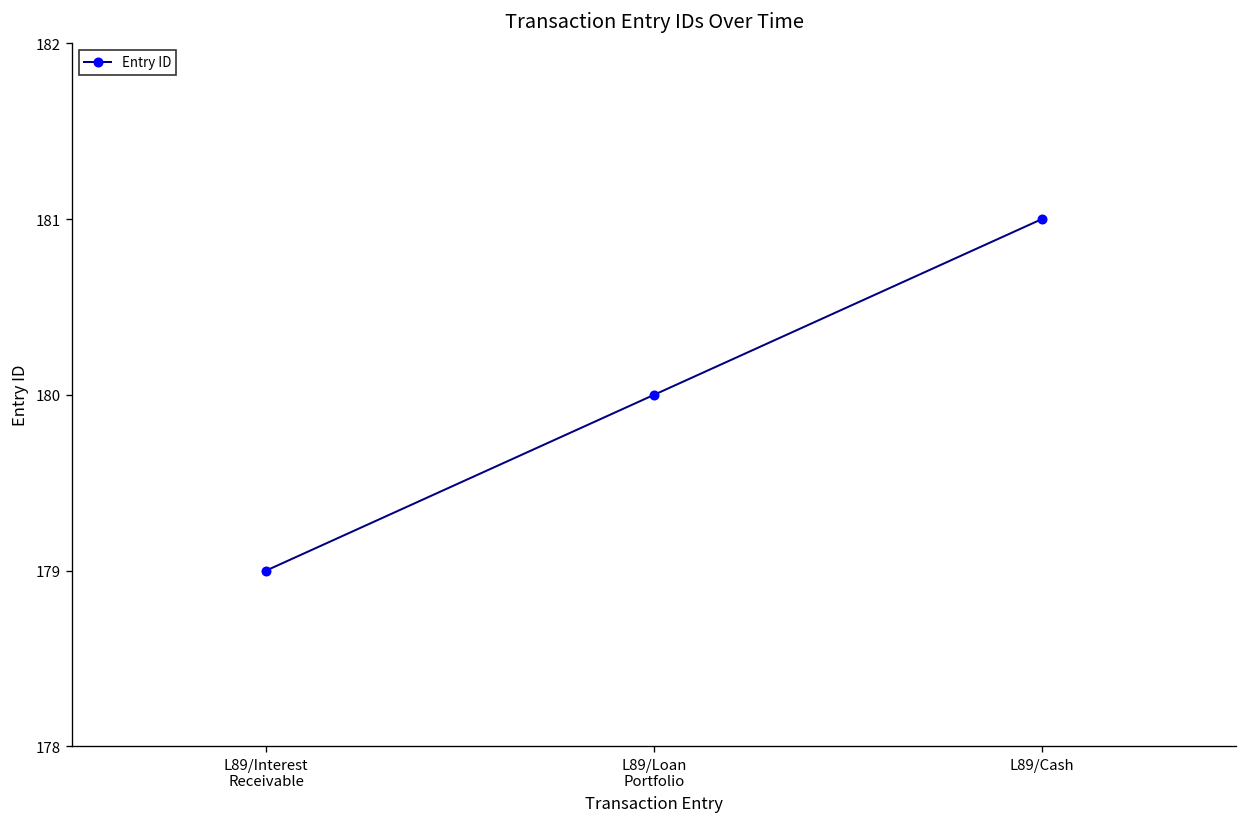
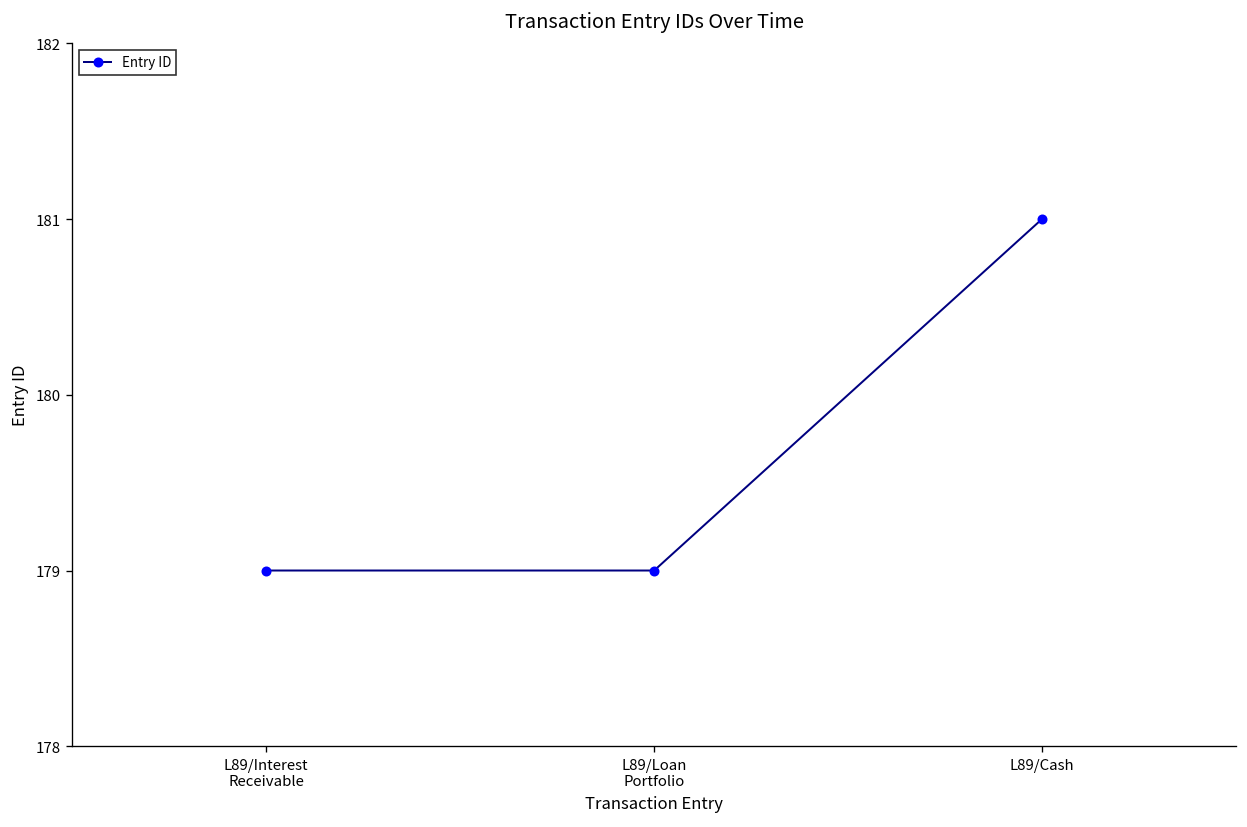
L89/Loan Portfolio: 180 -> 179
